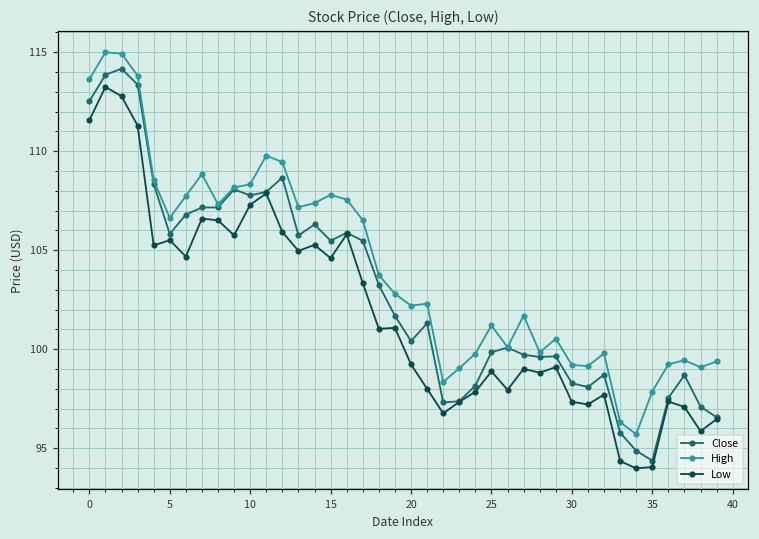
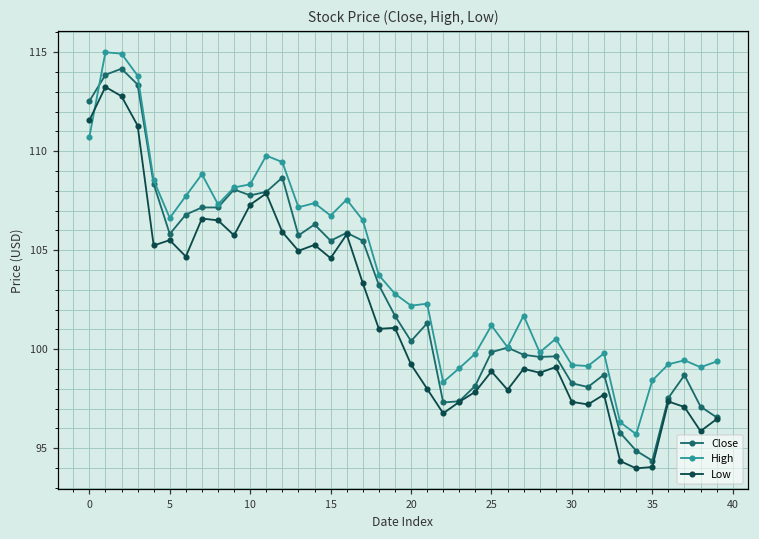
High, 0: 113.6 -> 110.7
High, 15: 107.8 -> 106.8
High, 35: 97.9 -> 98.4
